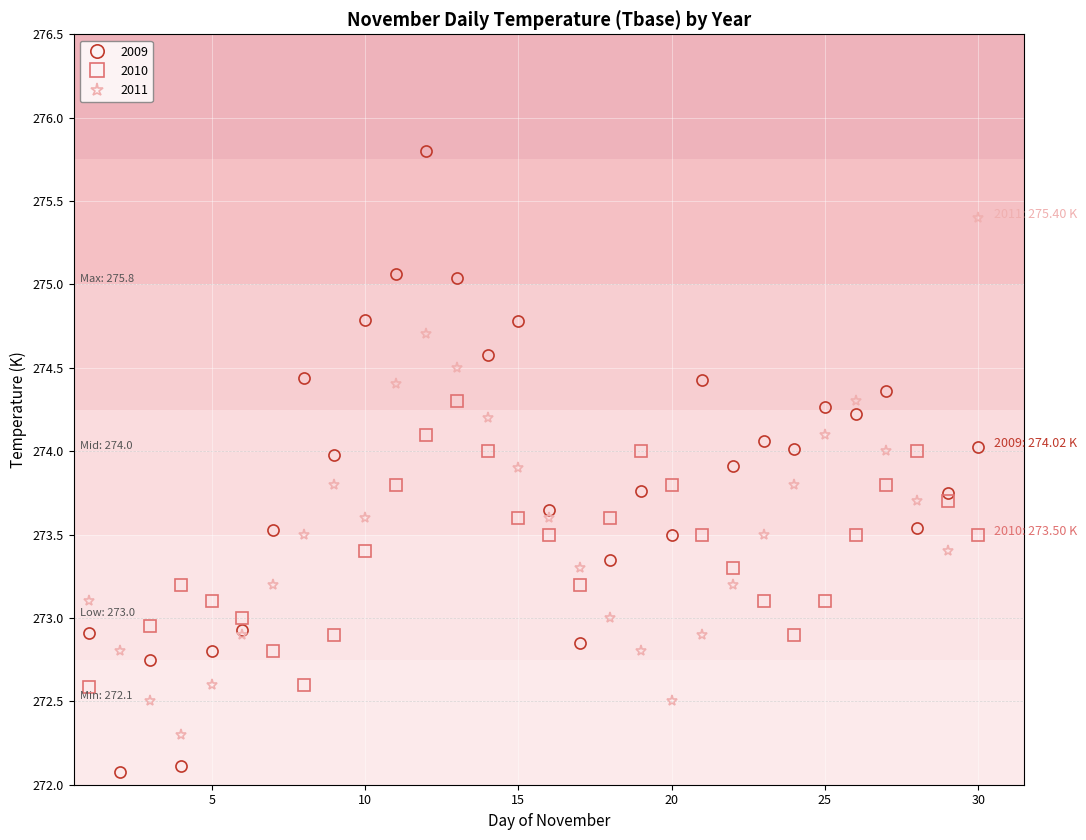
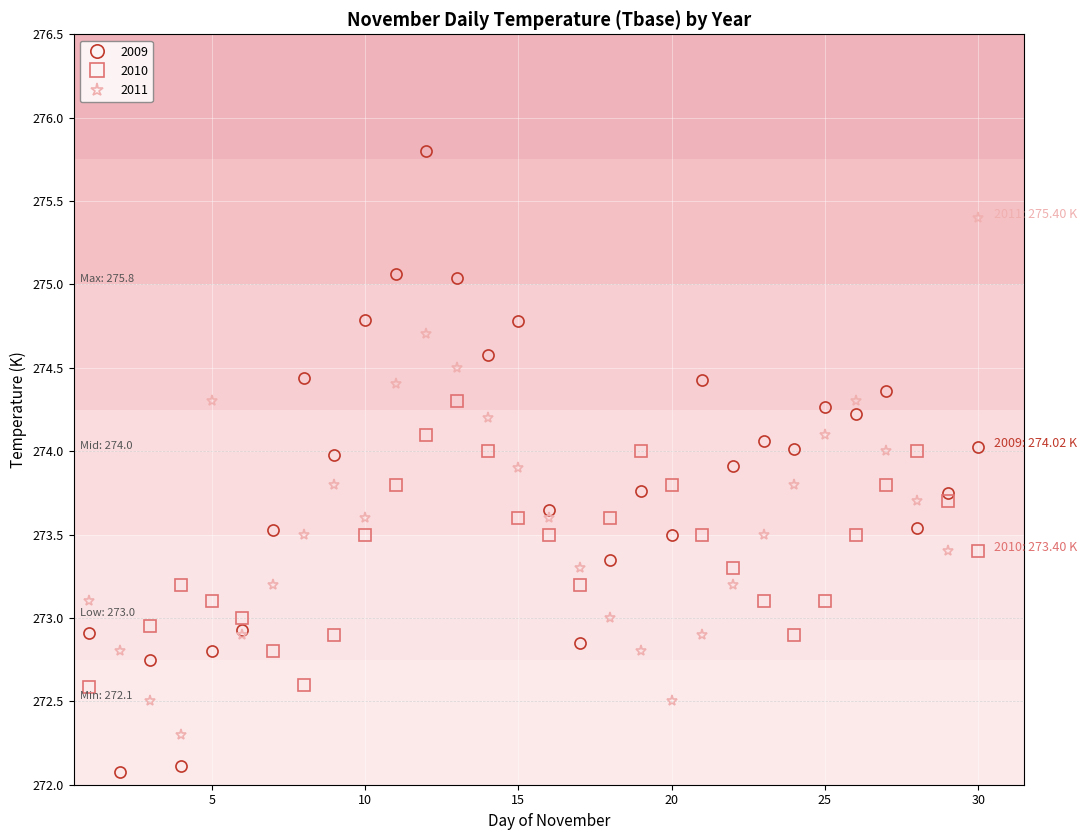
2011, 5: 272.6 -> 274.3
2010, 10: 273.4 -> 273.5
2010, 30: 273.50 -> 273.40
